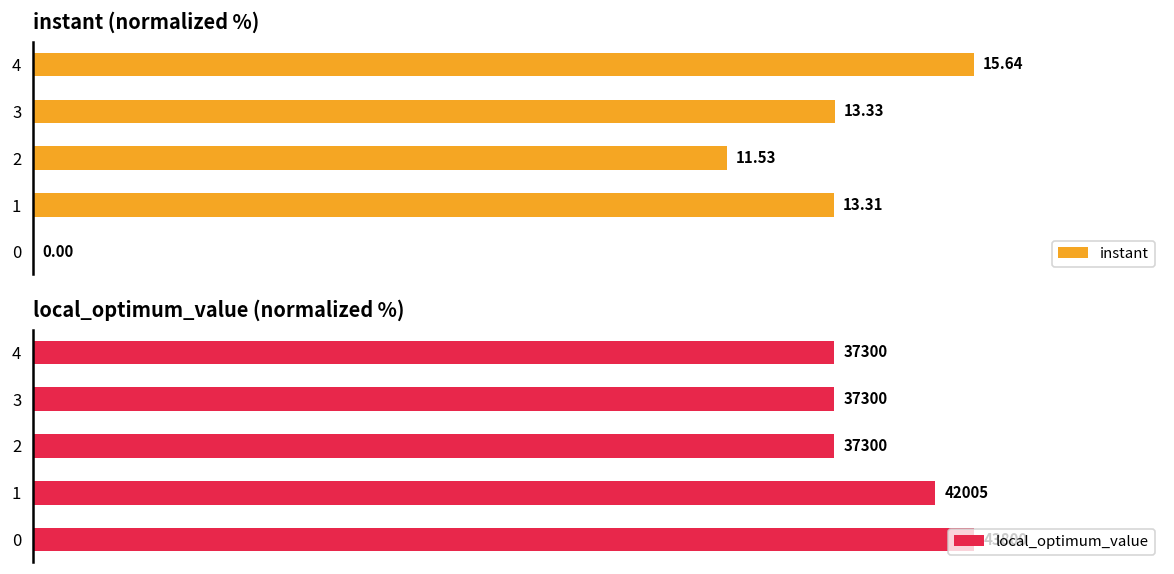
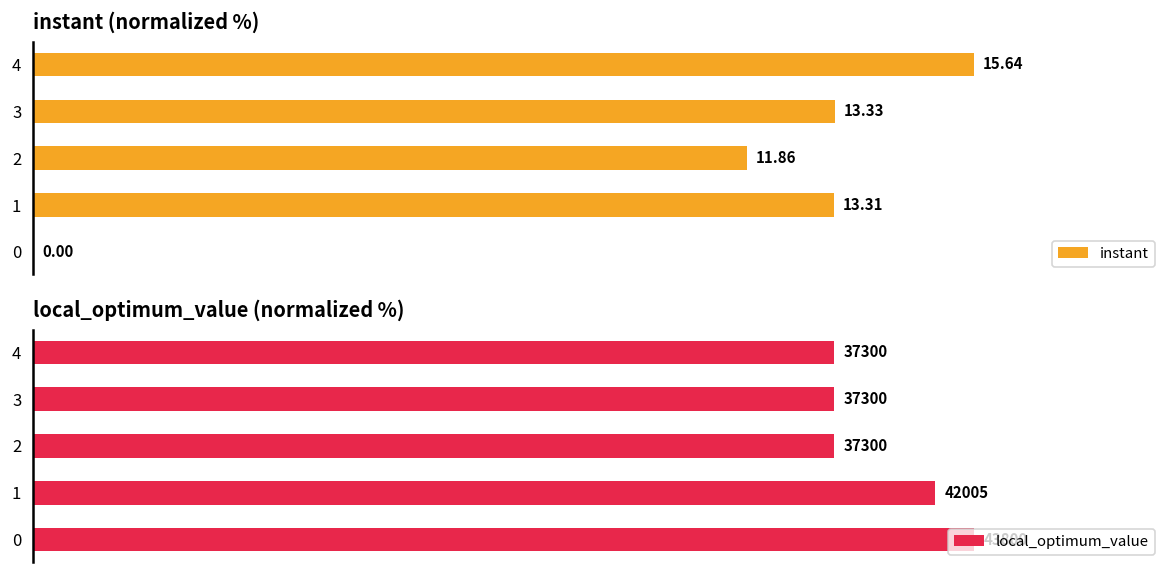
instant (normalized %), 2: 11.53 -> 11.86
